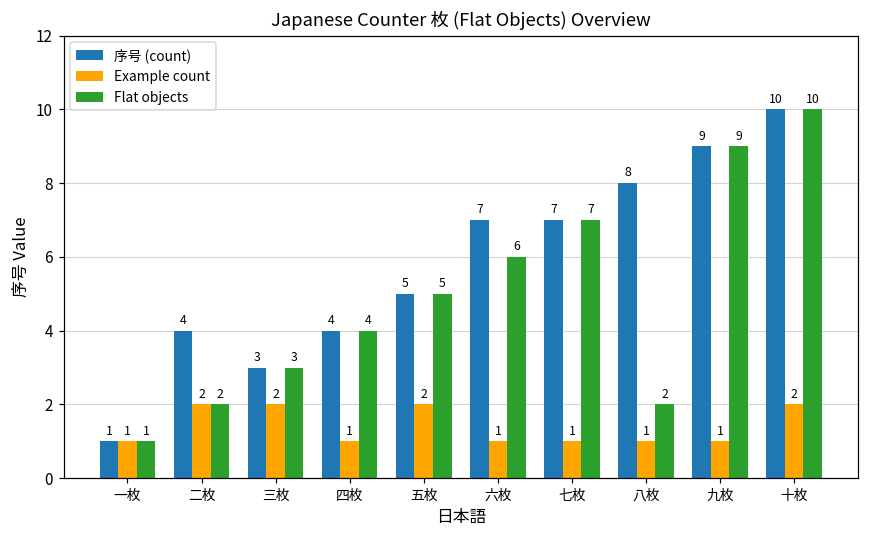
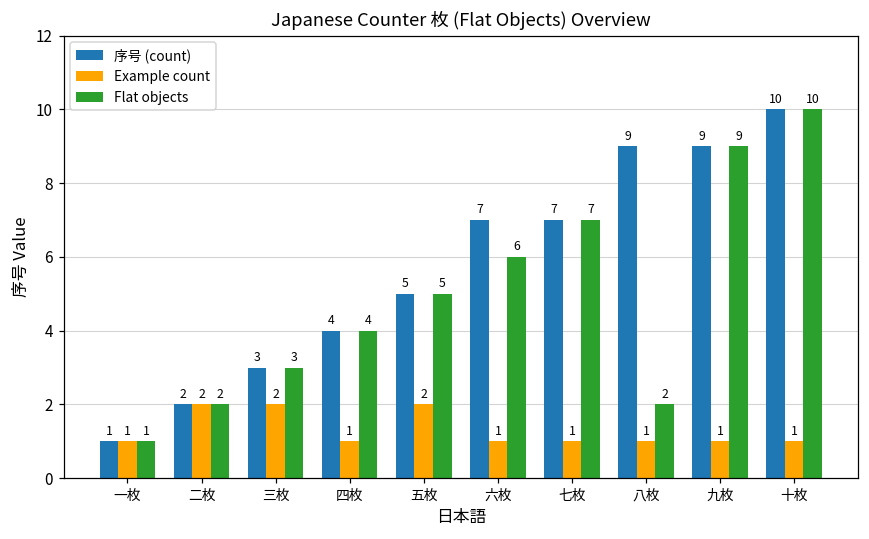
序号 (count), 二枚: 4 -> 2
序号 (count), 八枚: 8 -> 9
Example count, 十枚: 2 -> 1
